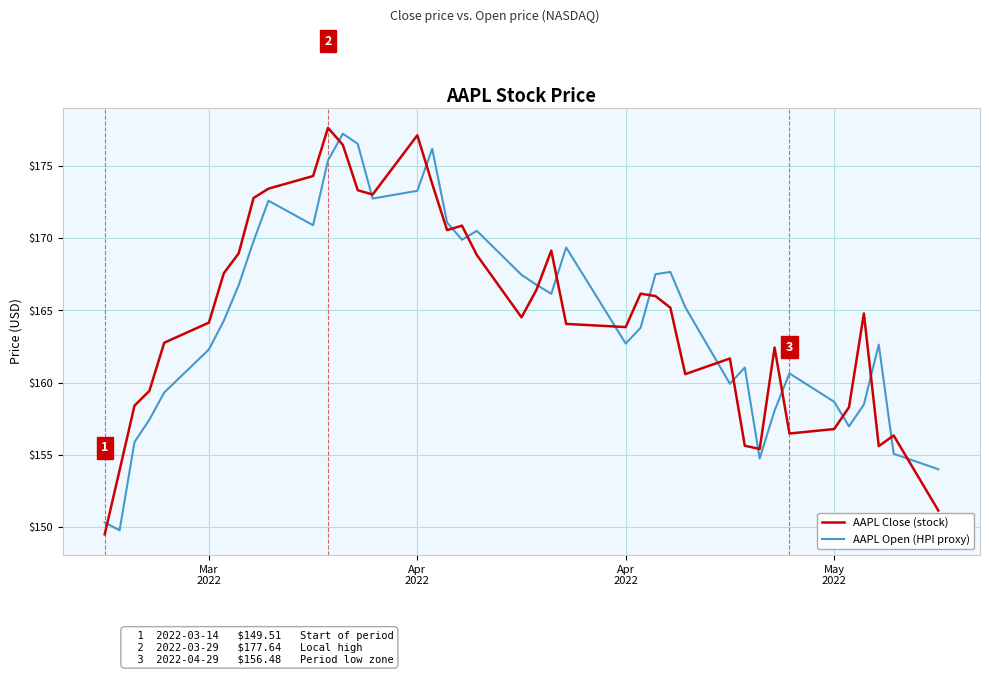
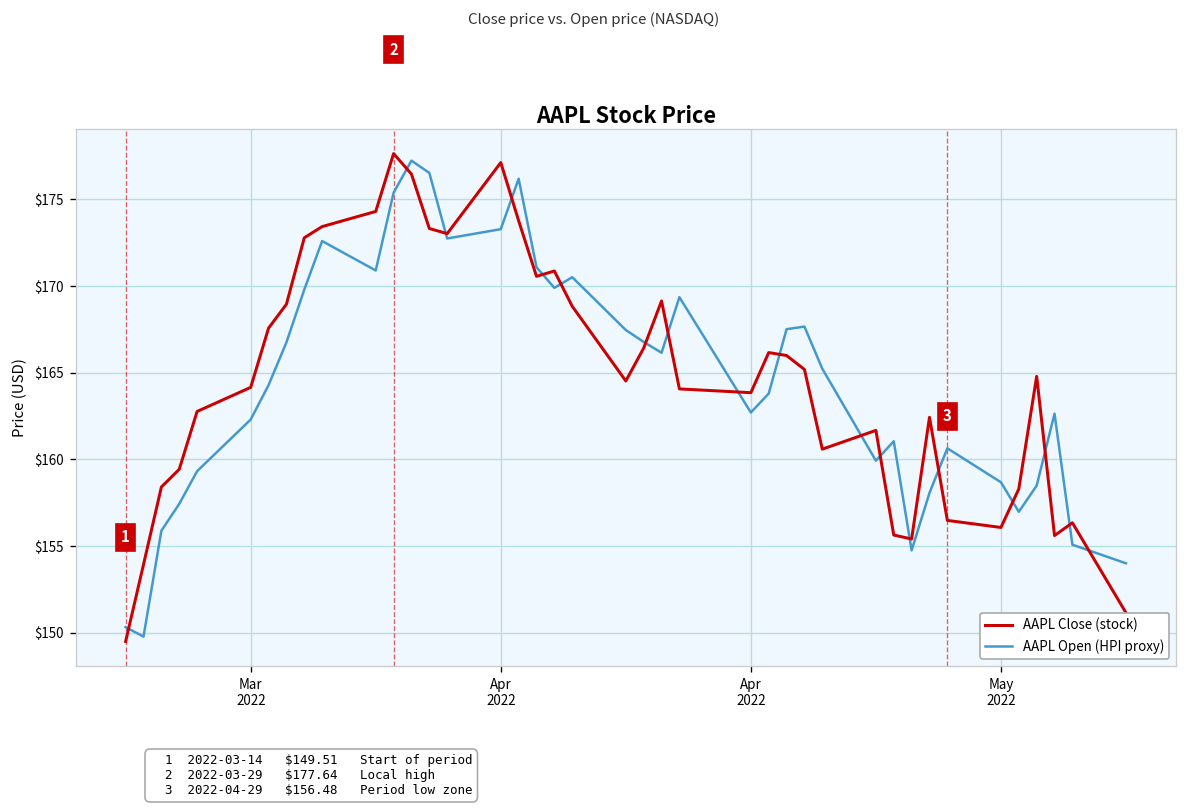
AAPL Close (stock), May 2022: $156.8 -> $156.1
